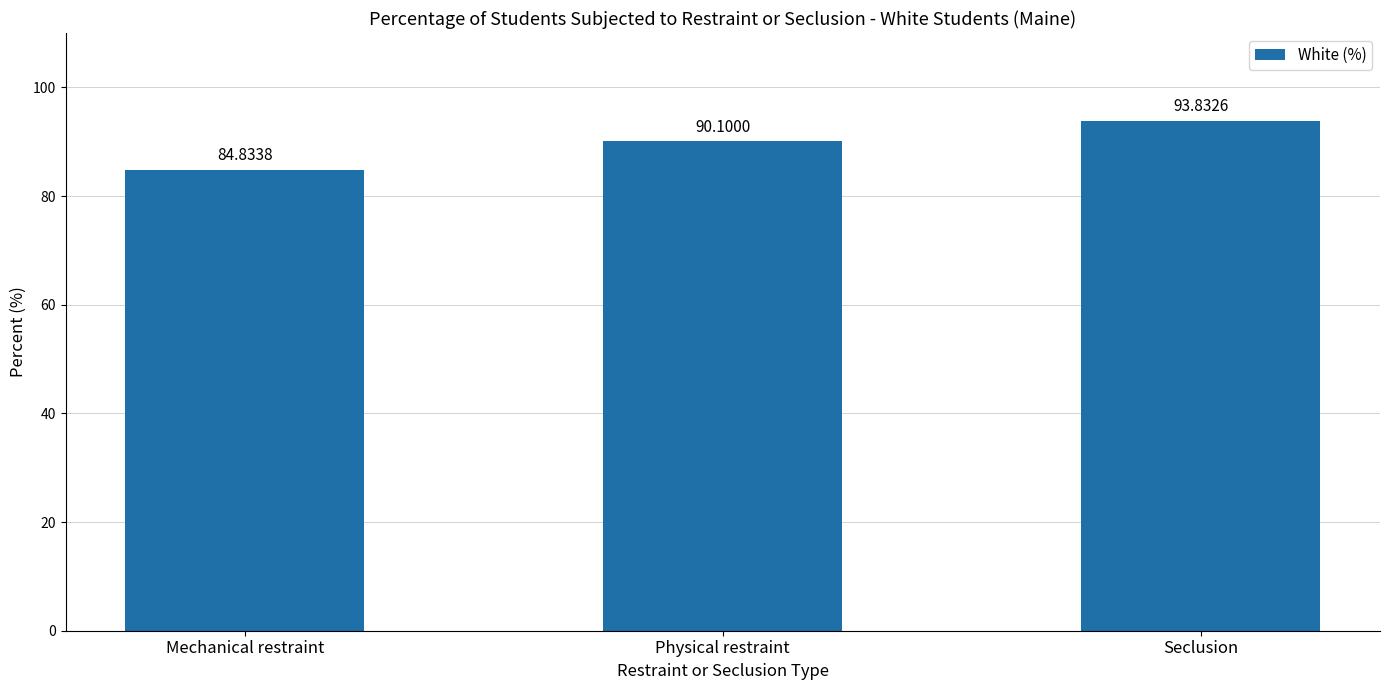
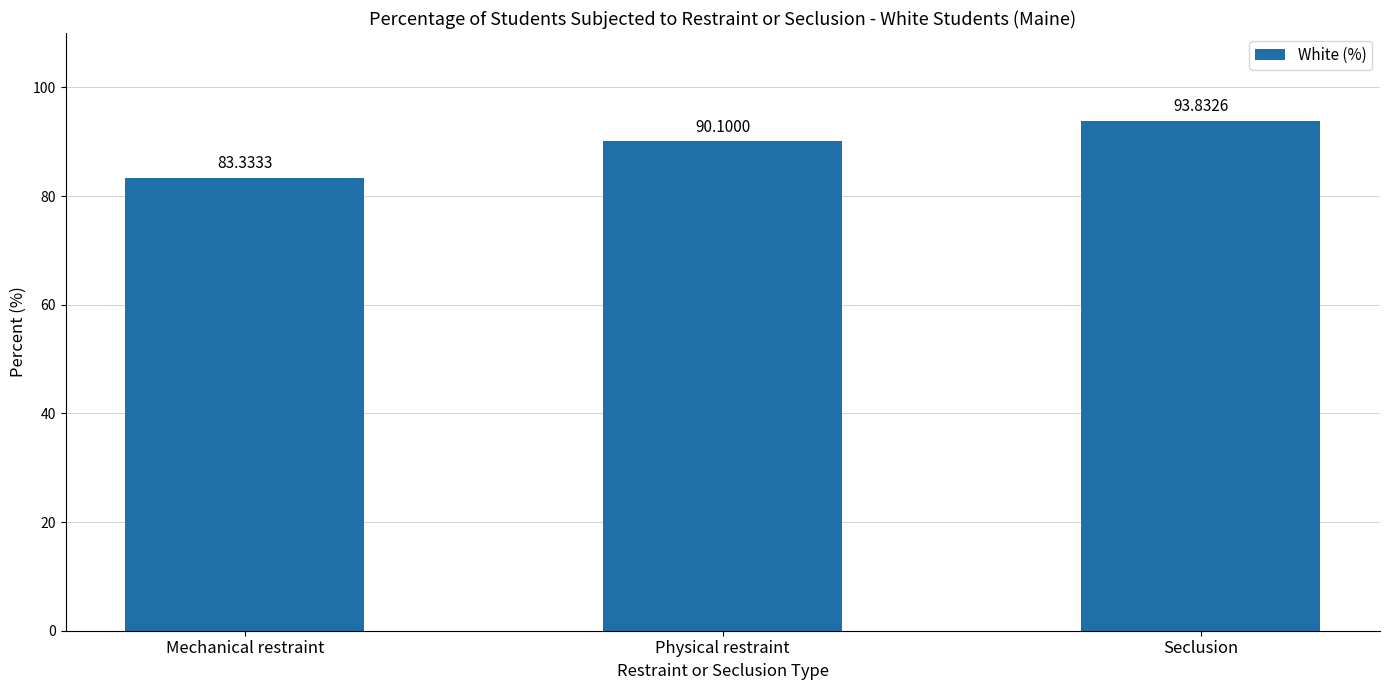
Mechanical restraint: 84.8338 -> 83.3333
